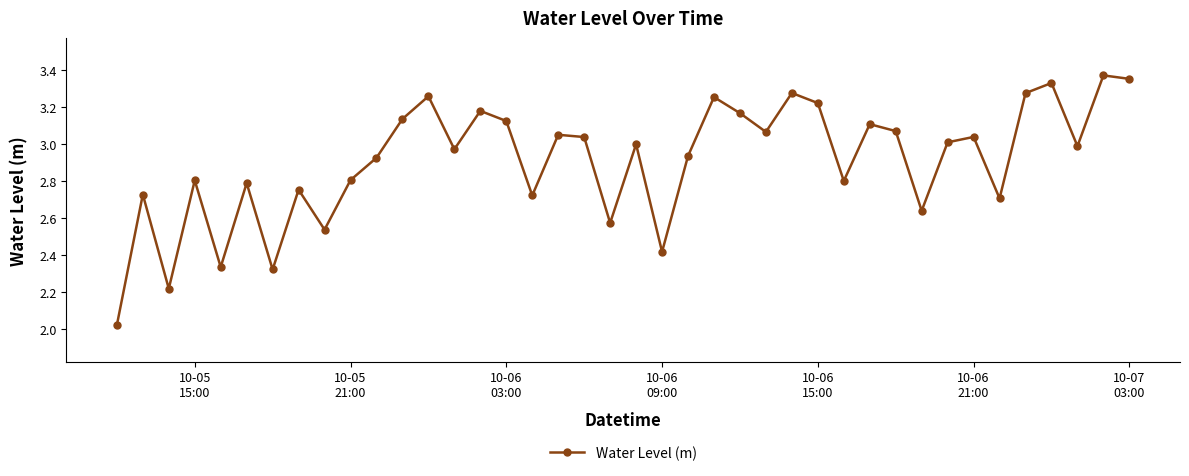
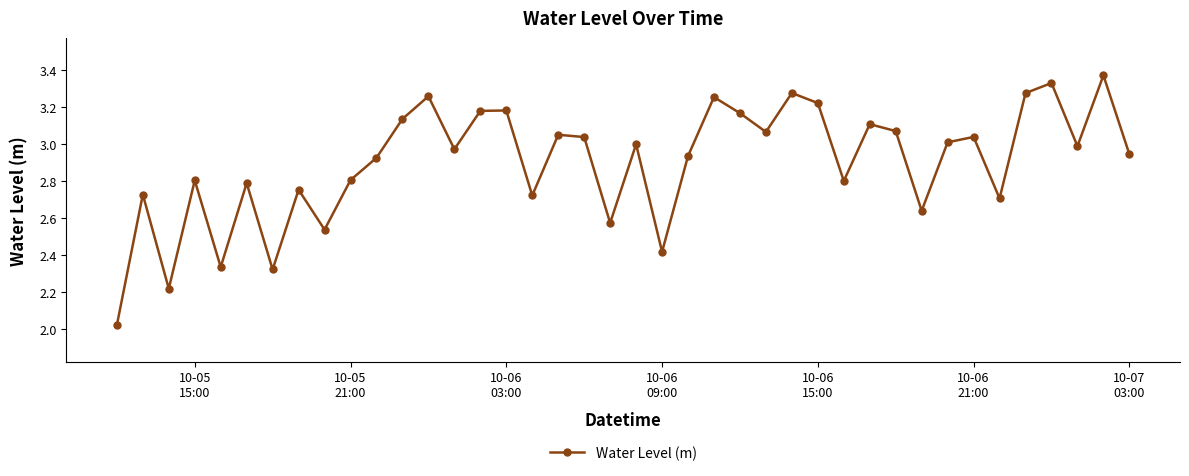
10-06 03:00: 3.12 -> 3.18
10-07 03:00: 3.35 -> 2.95
